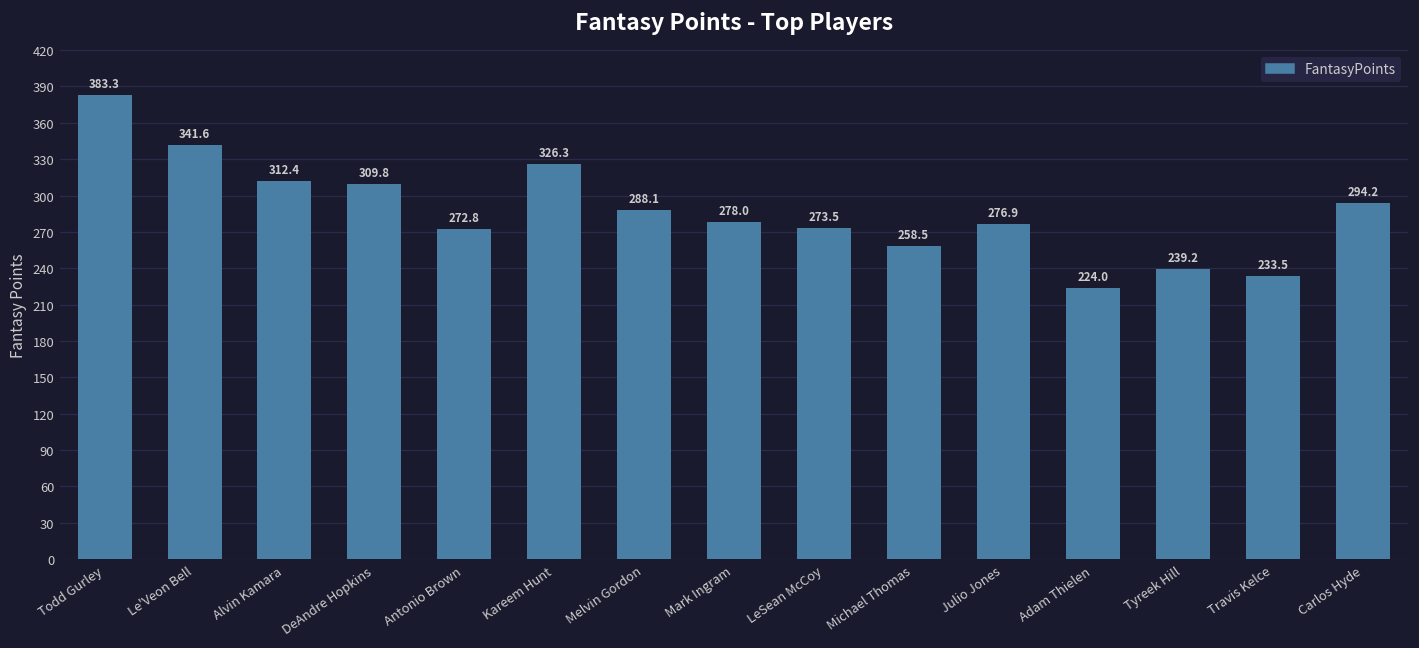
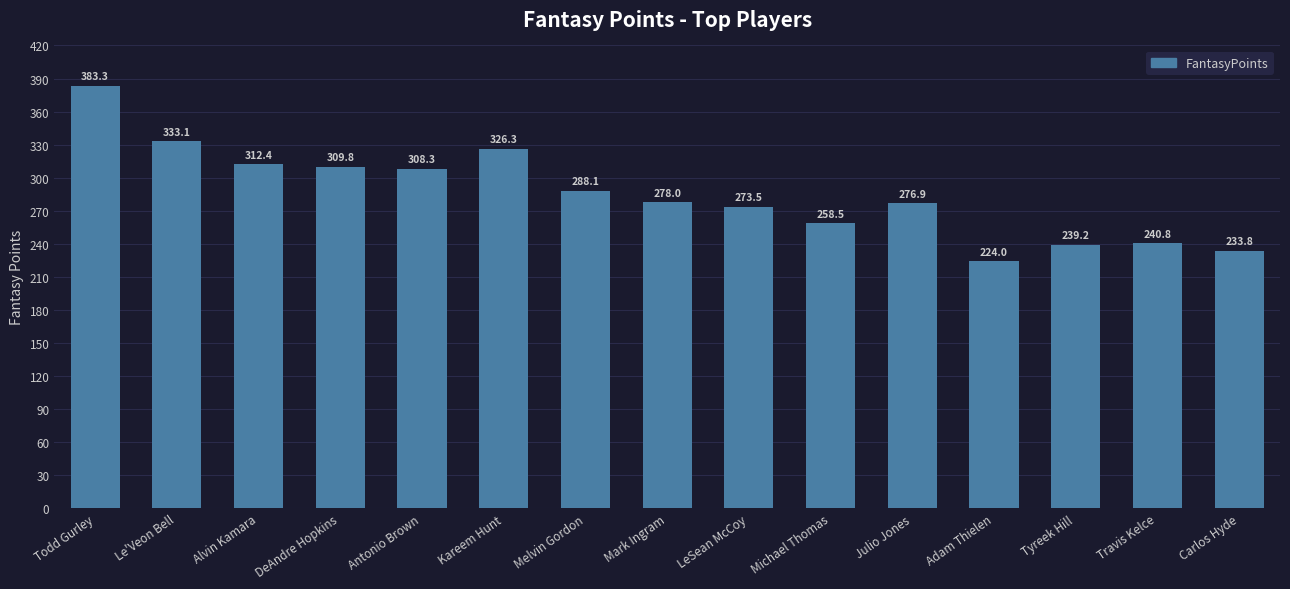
Le'Veon Bell: 341.6 -> 333.1
Antonio Brown: 272.8 -> 308.3
Travis Kelce: 233.5 -> 240.8
Carlos Hyde: 294.2 -> 233.8
